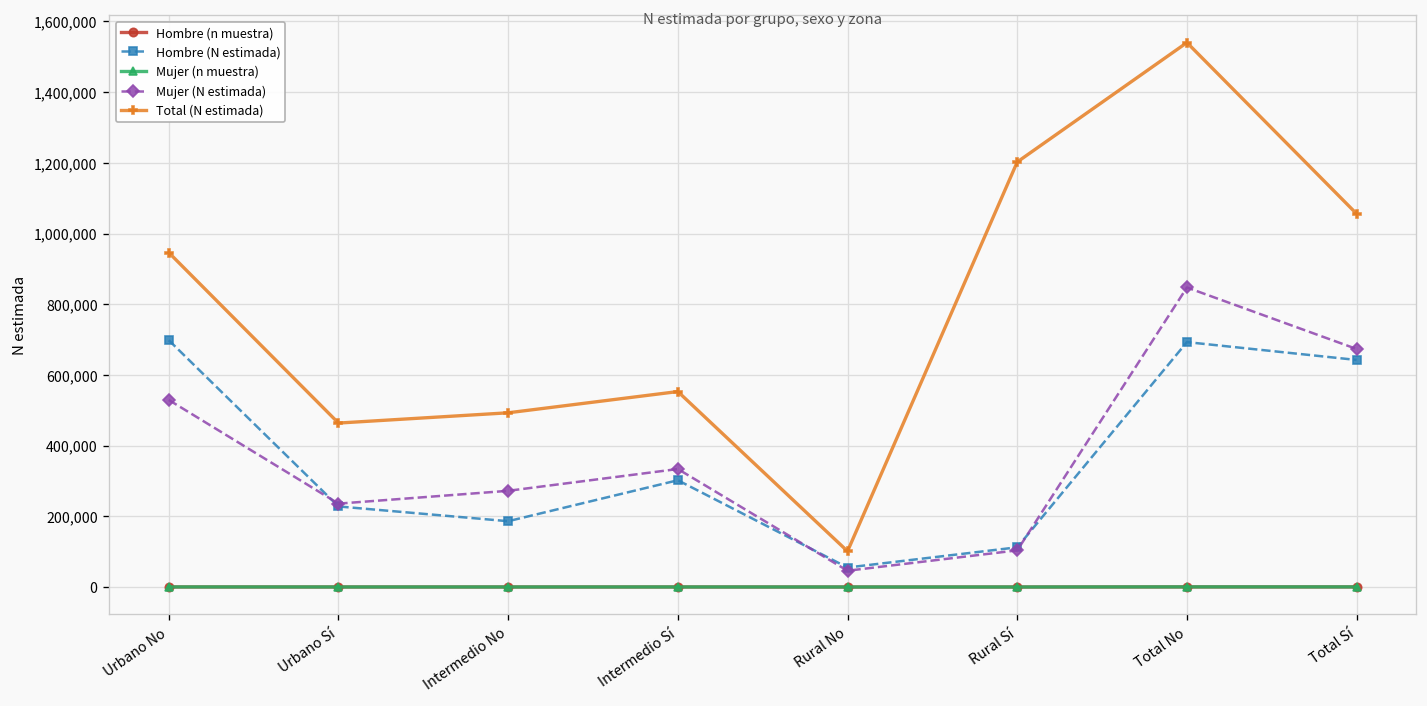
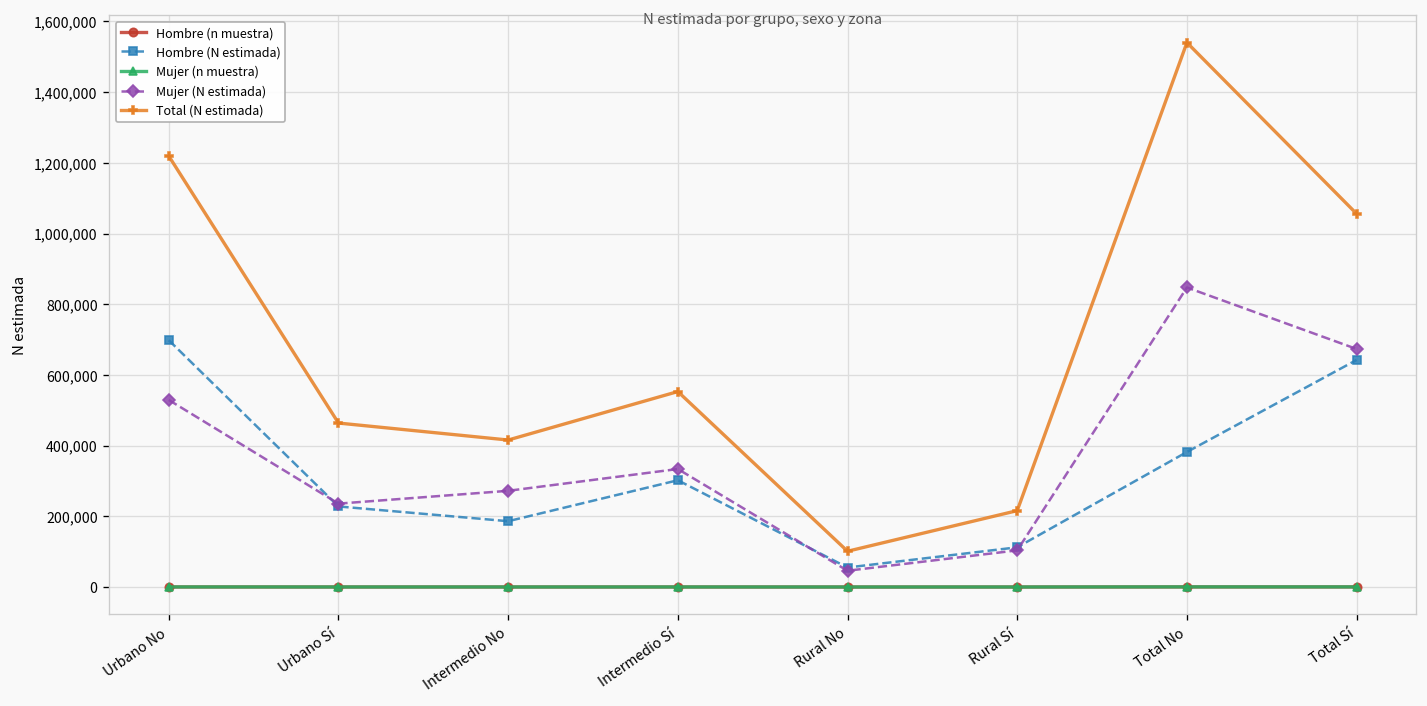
Total (N estimada), Urbano No: 950,000 -> 1,220,000
Total (N estimada), Intermedio No: 490,000 -> 420,000
Total (N estimada), Rural Sí: 1,200,000 -> 220,000
Hombre (N estimada), Total No: 690,000 -> 380,000
